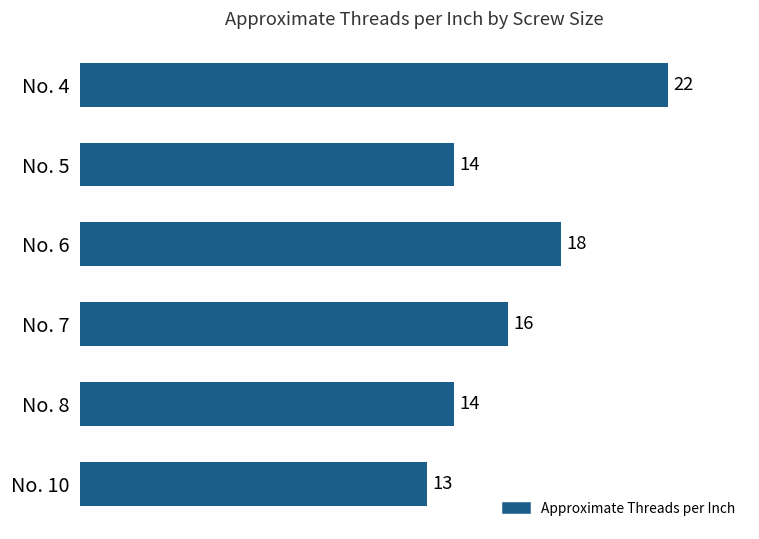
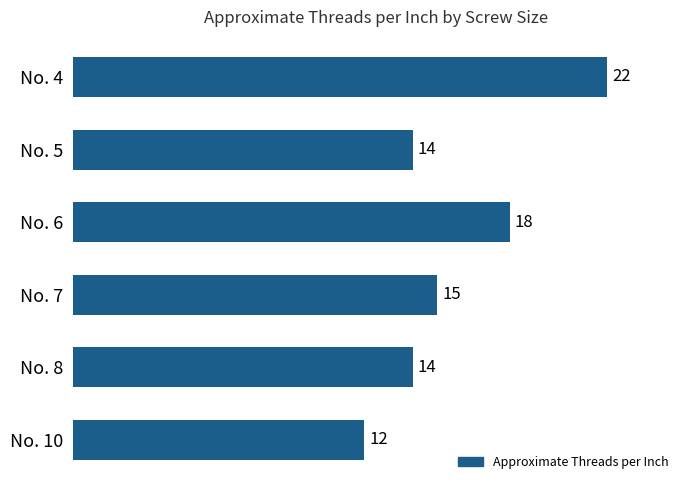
No. 7: 16 -> 15
No. 10: 13 -> 12
